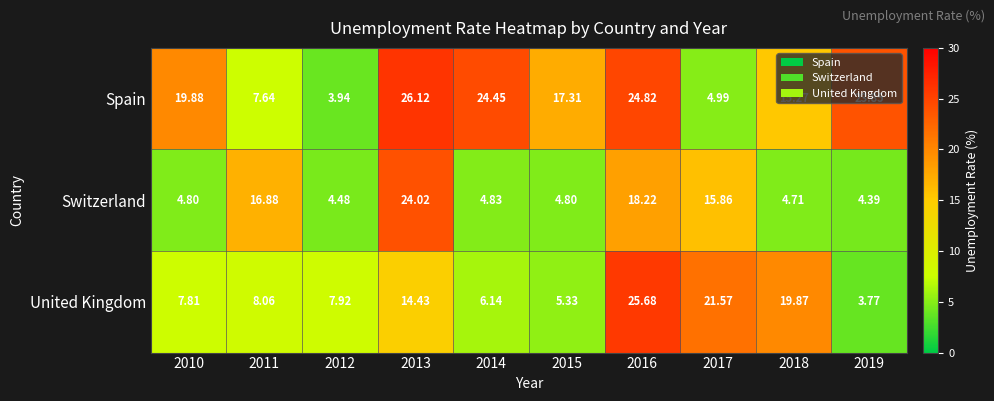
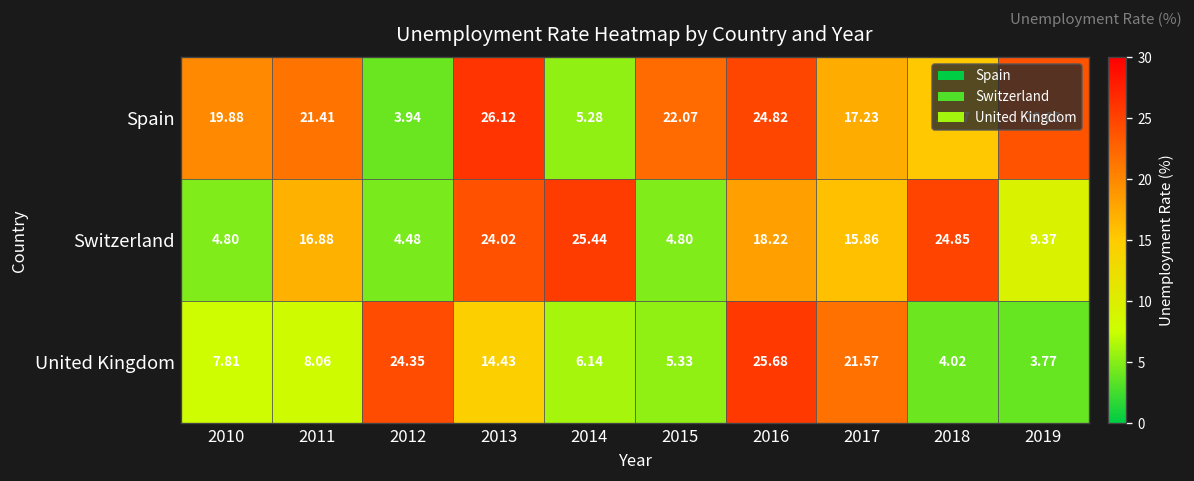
Spain, 2011: 7.64 -> 21.41
Spain, 2014: 24.45 -> 5.28
Spain, 2015: 17.31 -> 22.07
Spain, 2017: 4.99 -> 17.23
Switzerland, 2014: 4.83 -> 25.44
Switzerland, 2018: 4.71 -> 24.85
Switzerland, 2019: 4.39 -> 9.37
United Kingdom, 2012: 7.92 -> 24.35
United Kingdom, 2018: 19.87 -> 4.02
